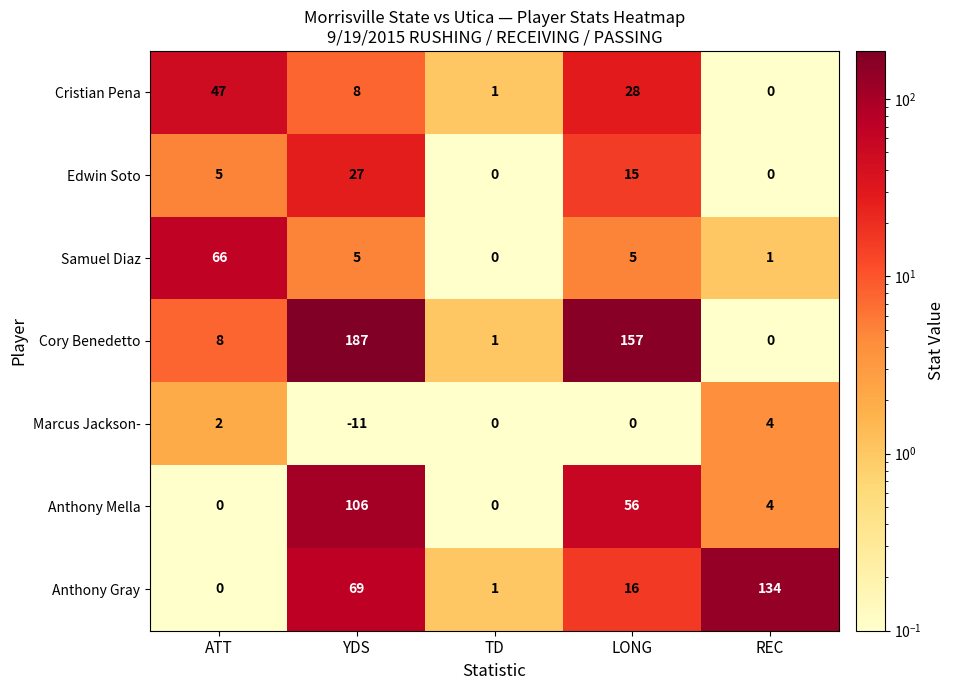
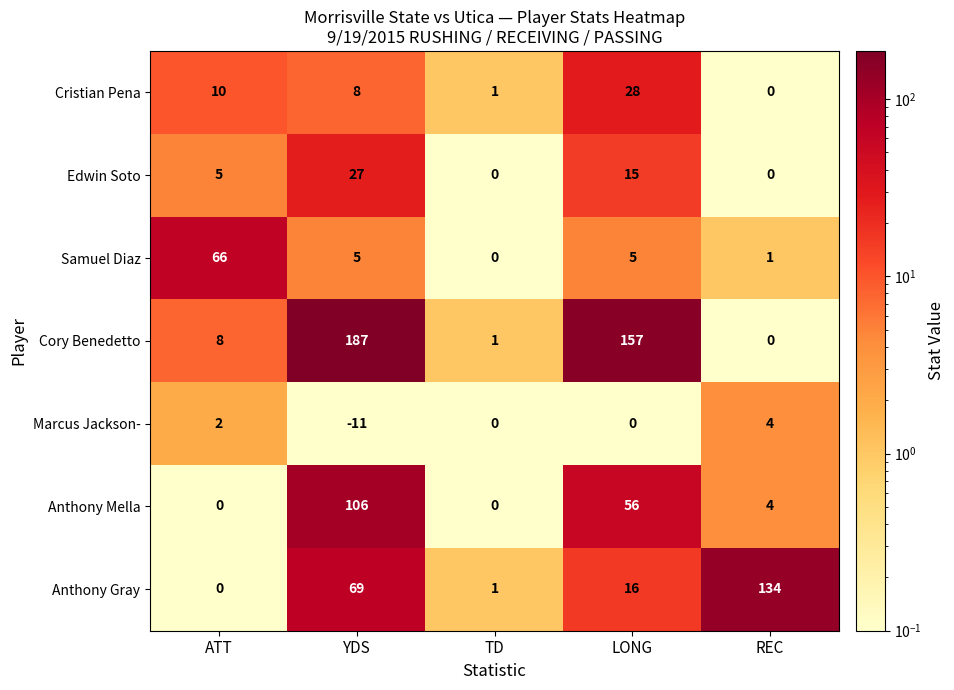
Cristian Pena, ATT: 47 -> 10
